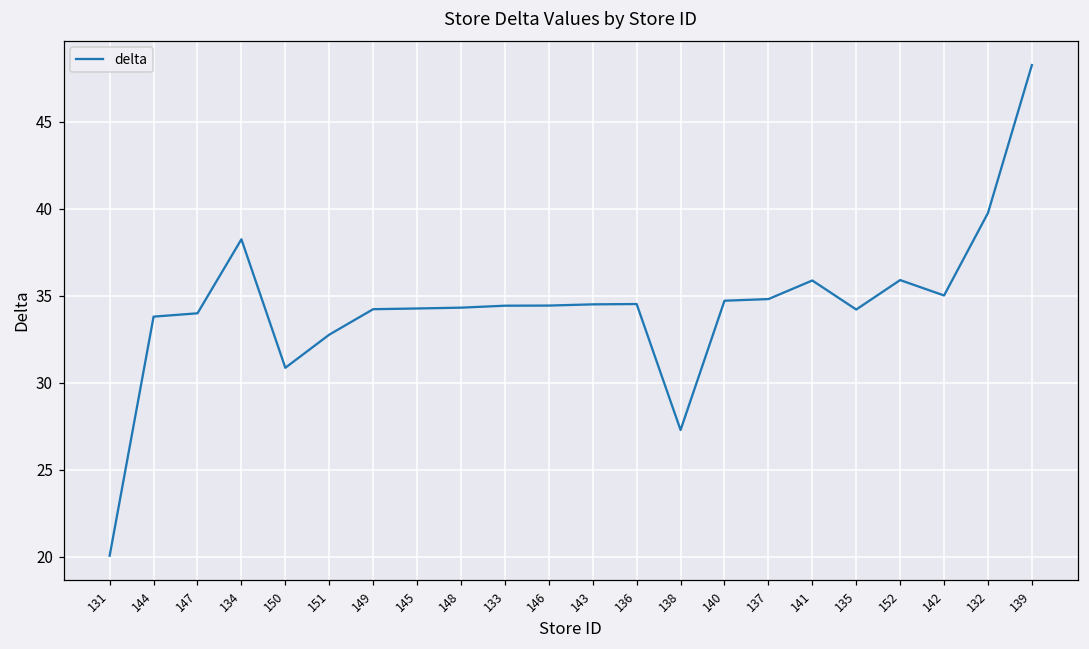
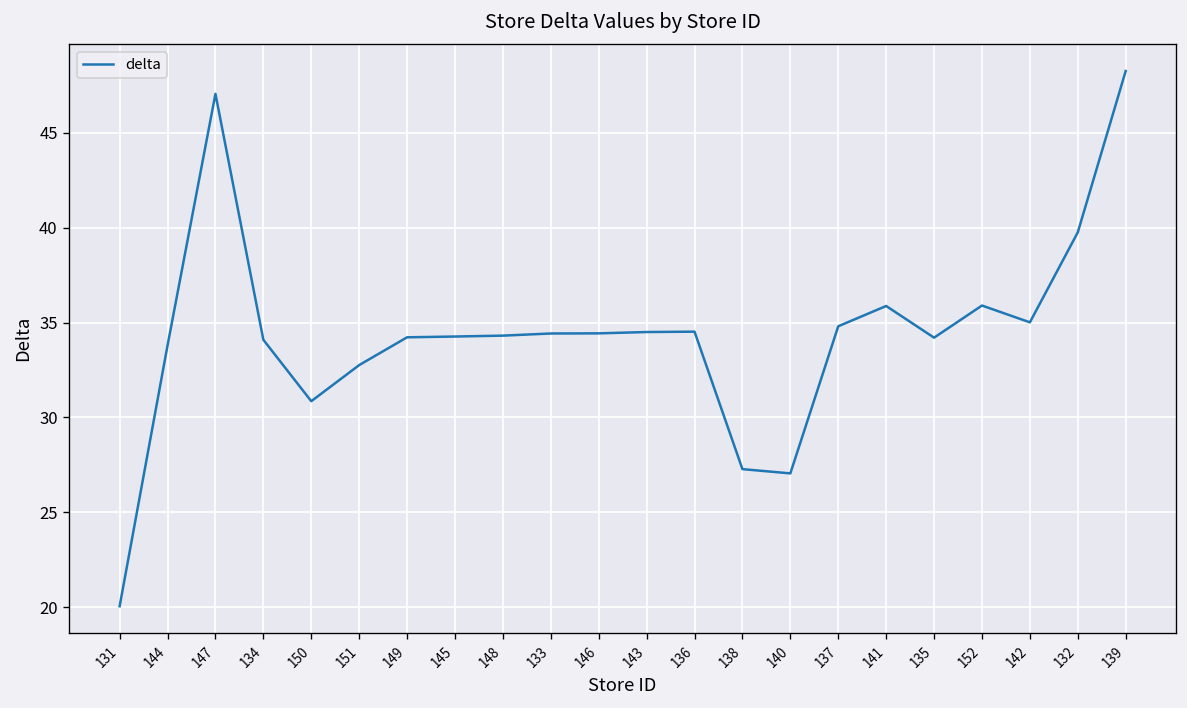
147: 34.0 -> 47.1
134: 38.2 -> 34.1
140: 34.7 -> 27.1
